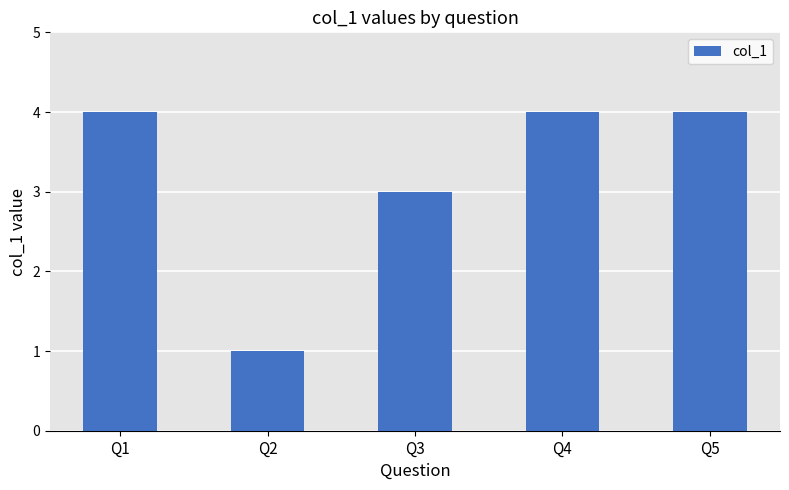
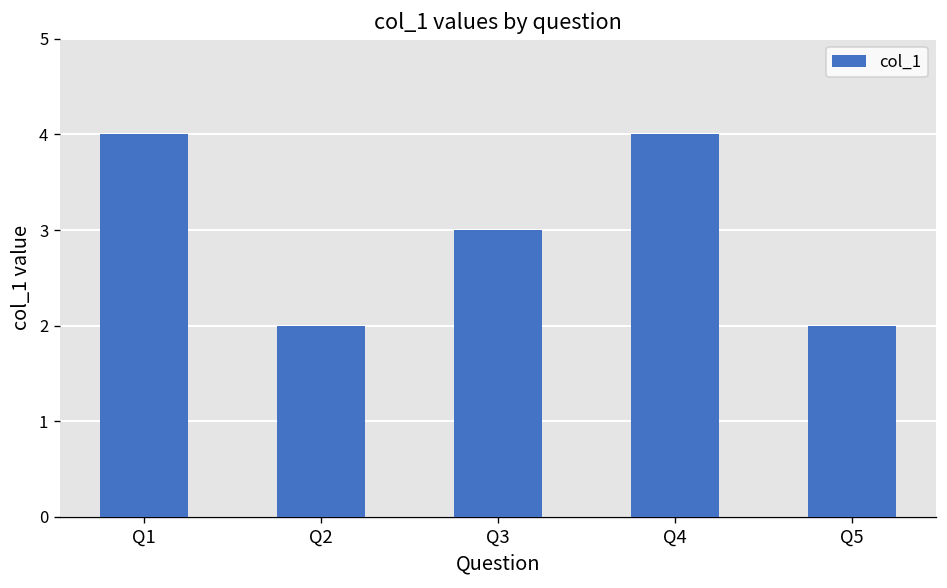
Q2: 1 -> 2
Q5: 4 -> 2
